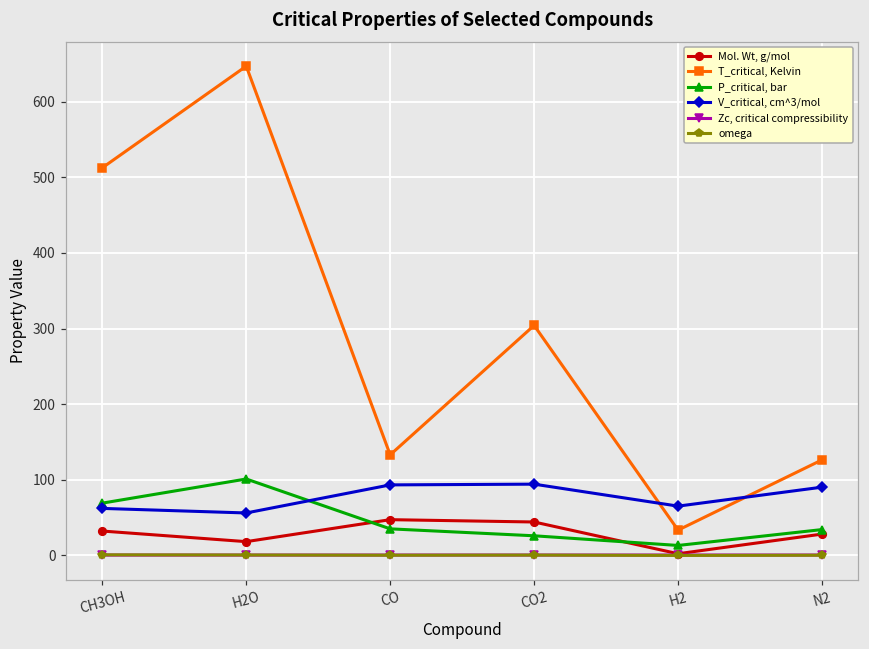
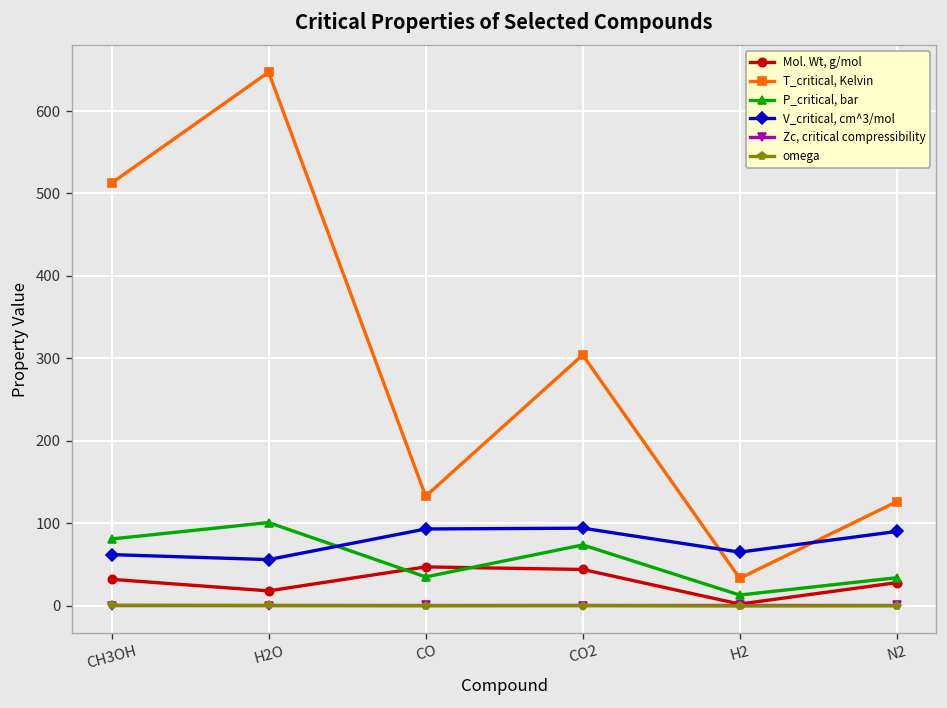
P_critical, bar, CH3OH: 70 -> 80
P_critical, bar, CO2: 30 -> 70
